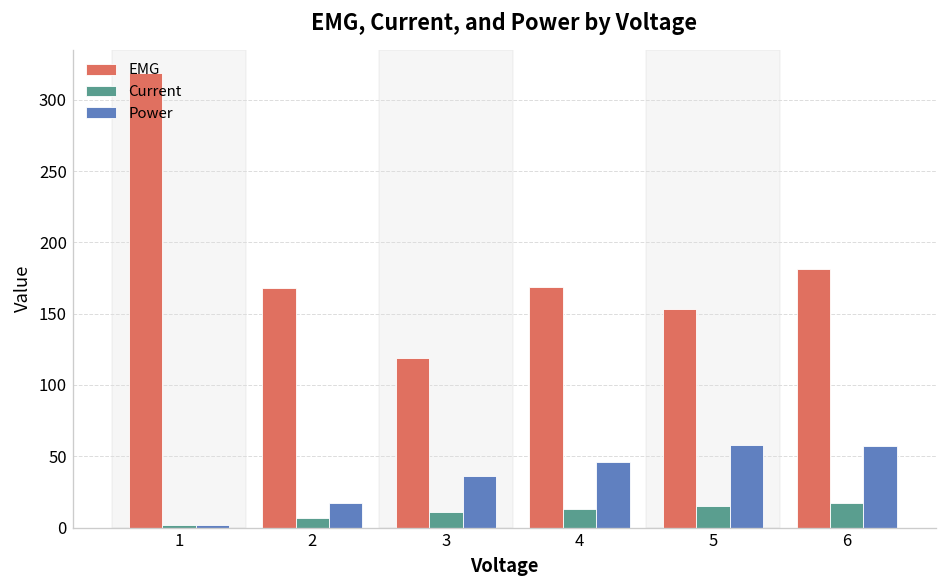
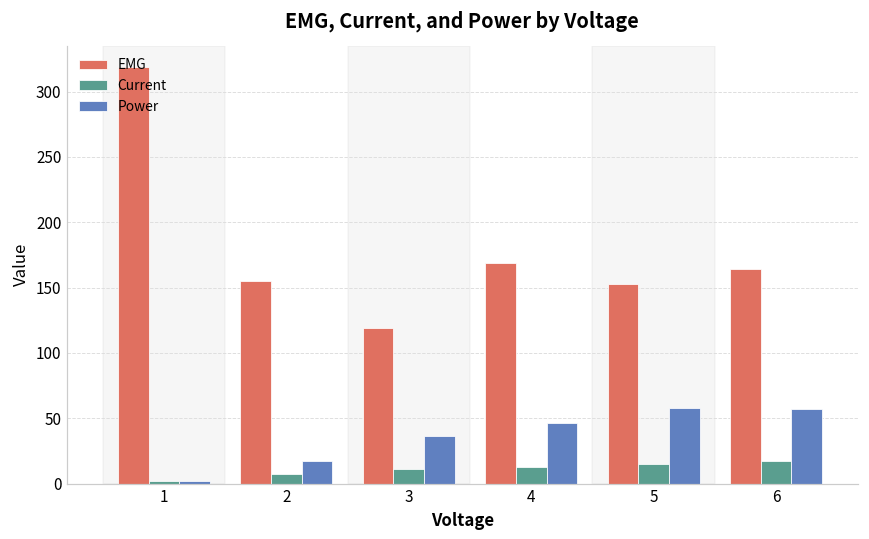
EMG, 2: 168 -> 155
EMG, 6: 181 -> 164
